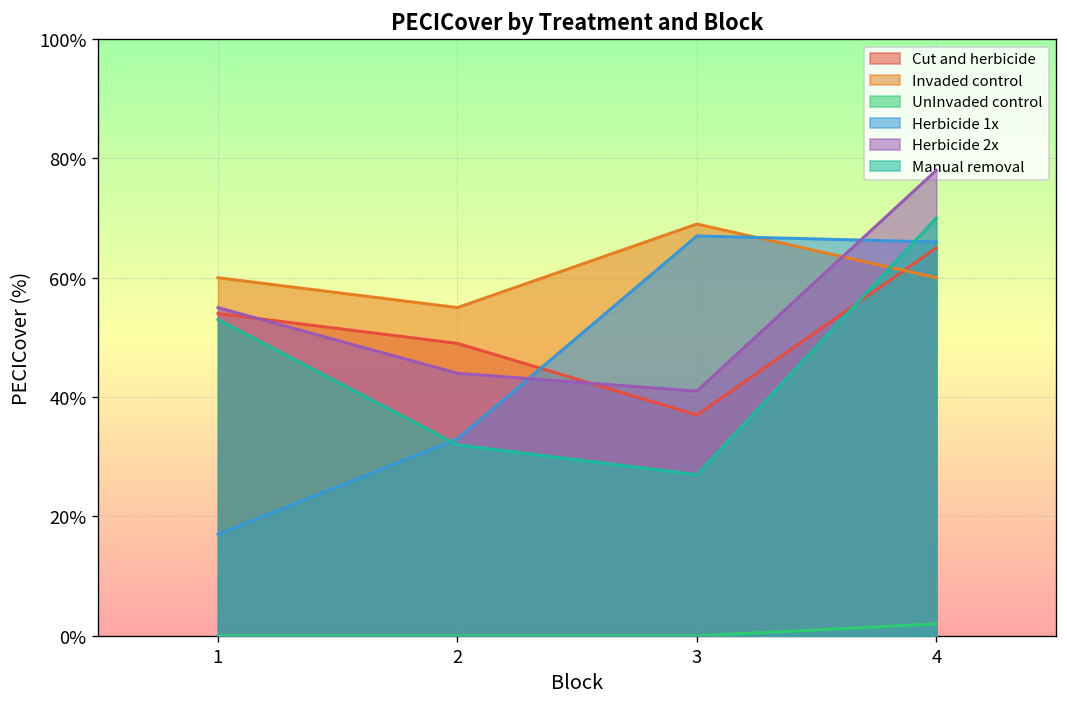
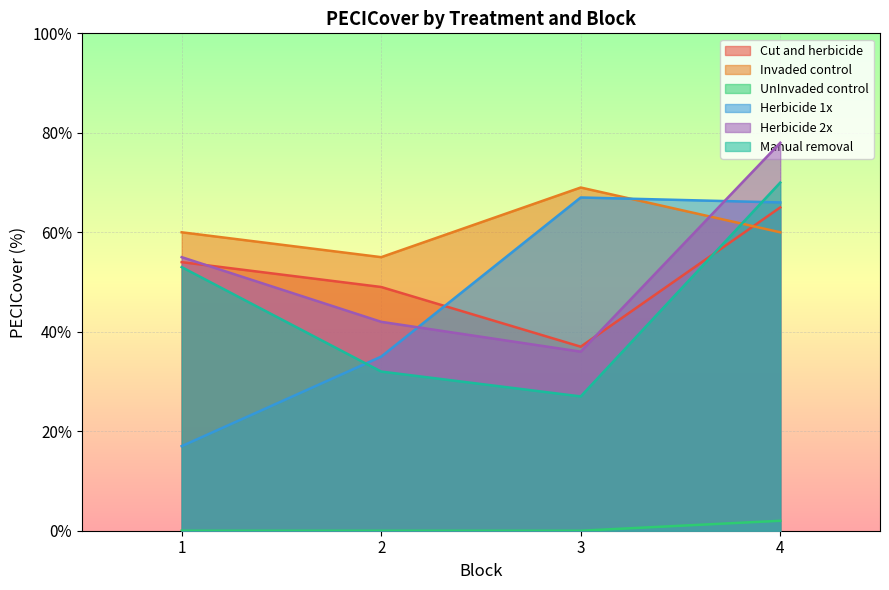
Herbicide 1x, 2: 33% -> 35%
Herbicide 2x, 2: 44% -> 42%
Herbicide 2x, 3: 41% -> 36%
